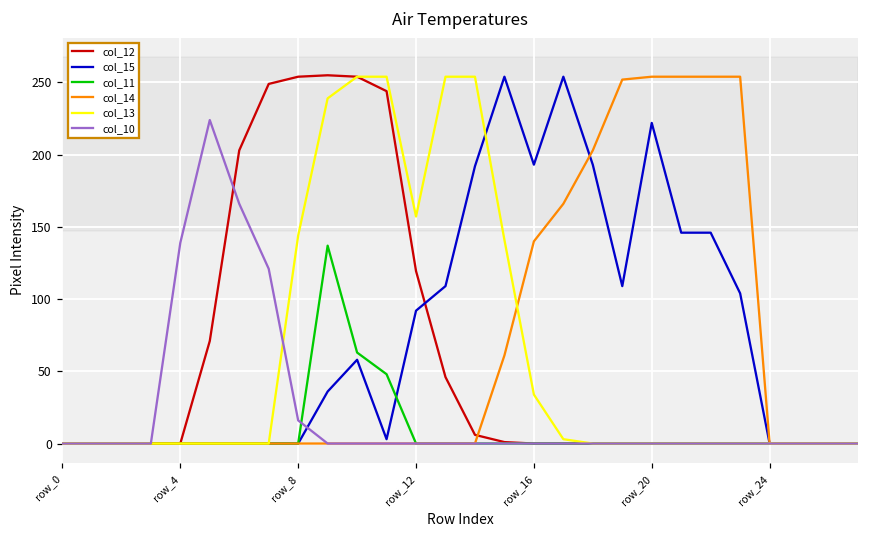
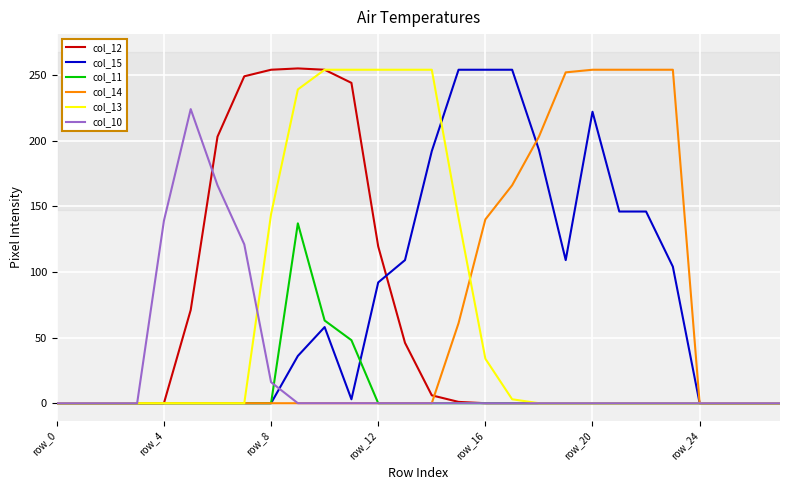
col_13, row_12: 157 -> 254
col_15, row_16: 193 -> 254
